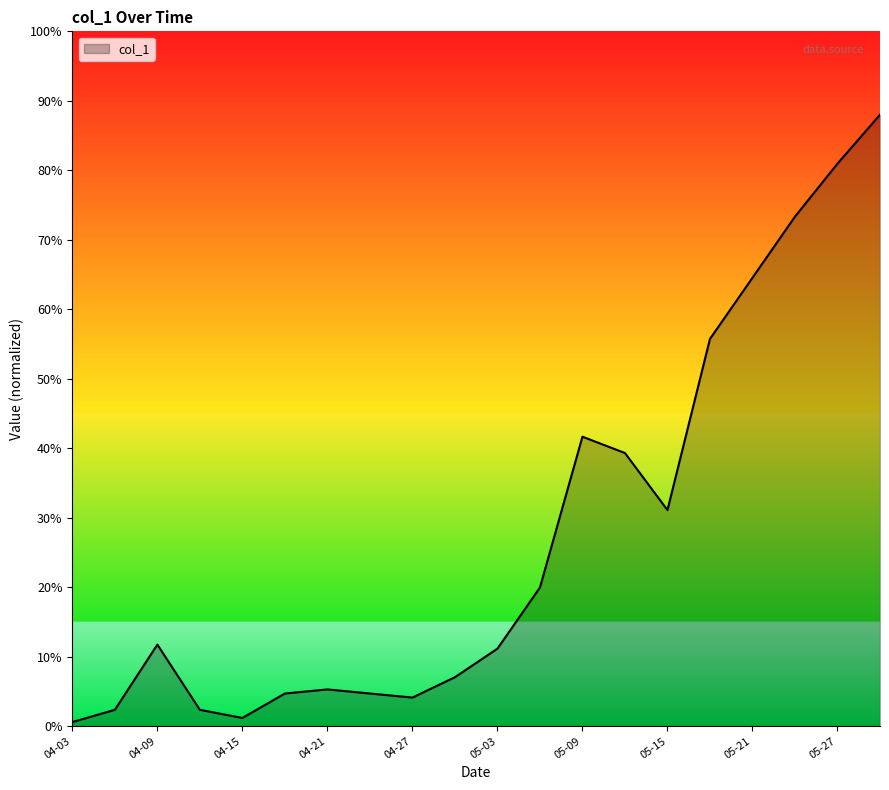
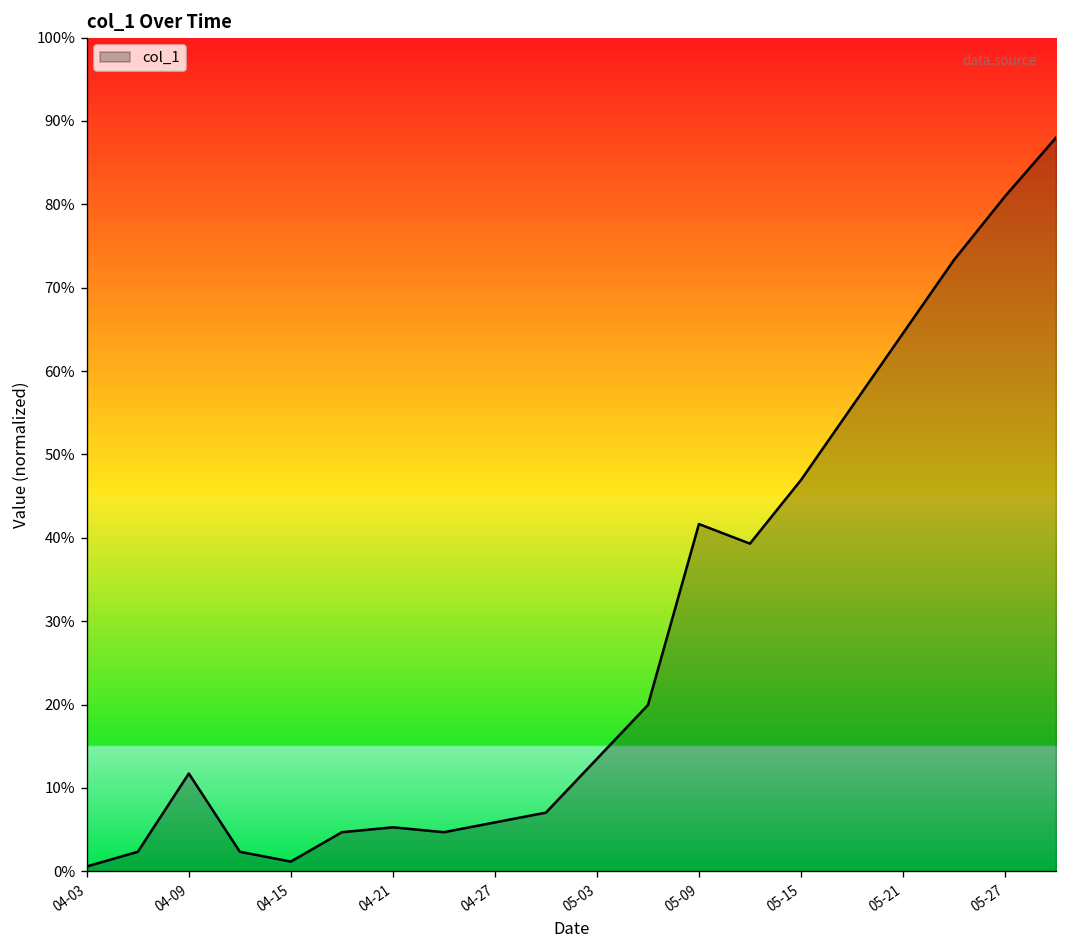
04-27: 4% -> 6%
05-03: 11% -> 13%
05-15: 31% -> 47%
